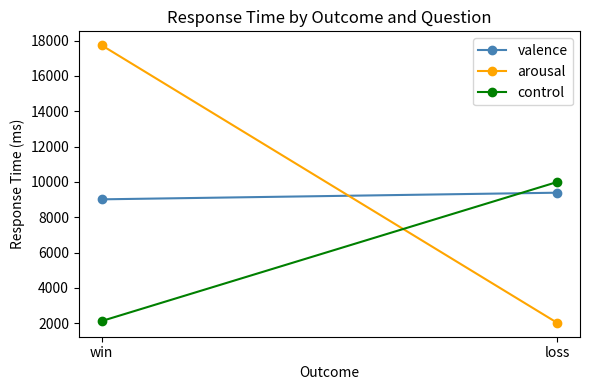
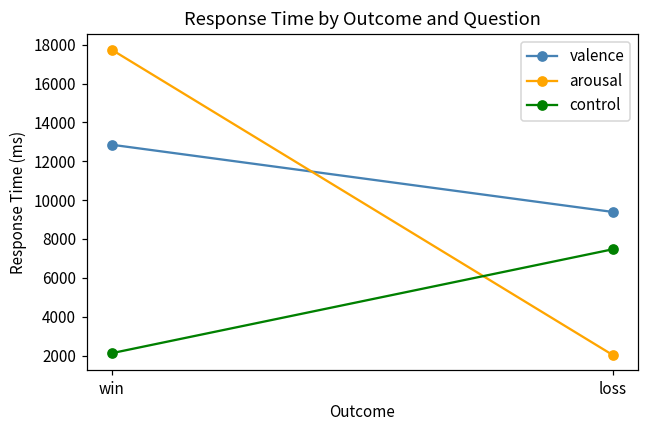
valence, win: 9000 -> 12900
control, loss: 10000 -> 7500
